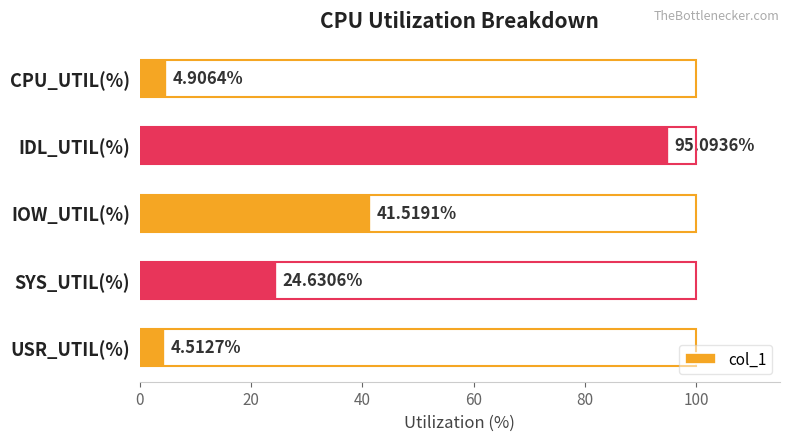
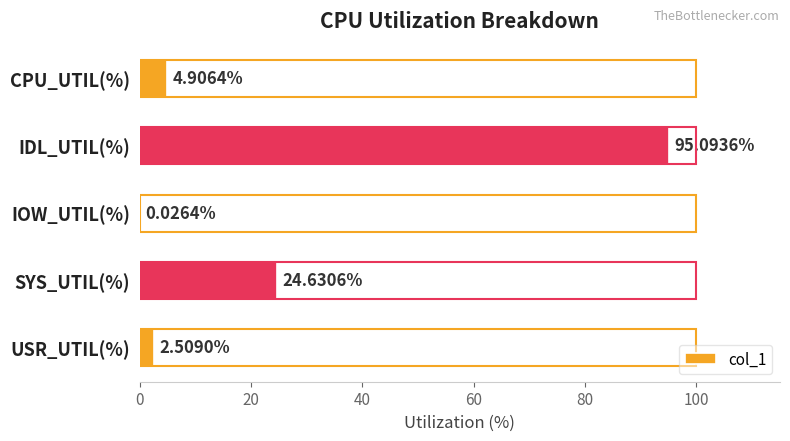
IOW_UTIL(%): 41.5191% -> 0.0264%
USR_UTIL(%): 4.5127% -> 2.5090%
